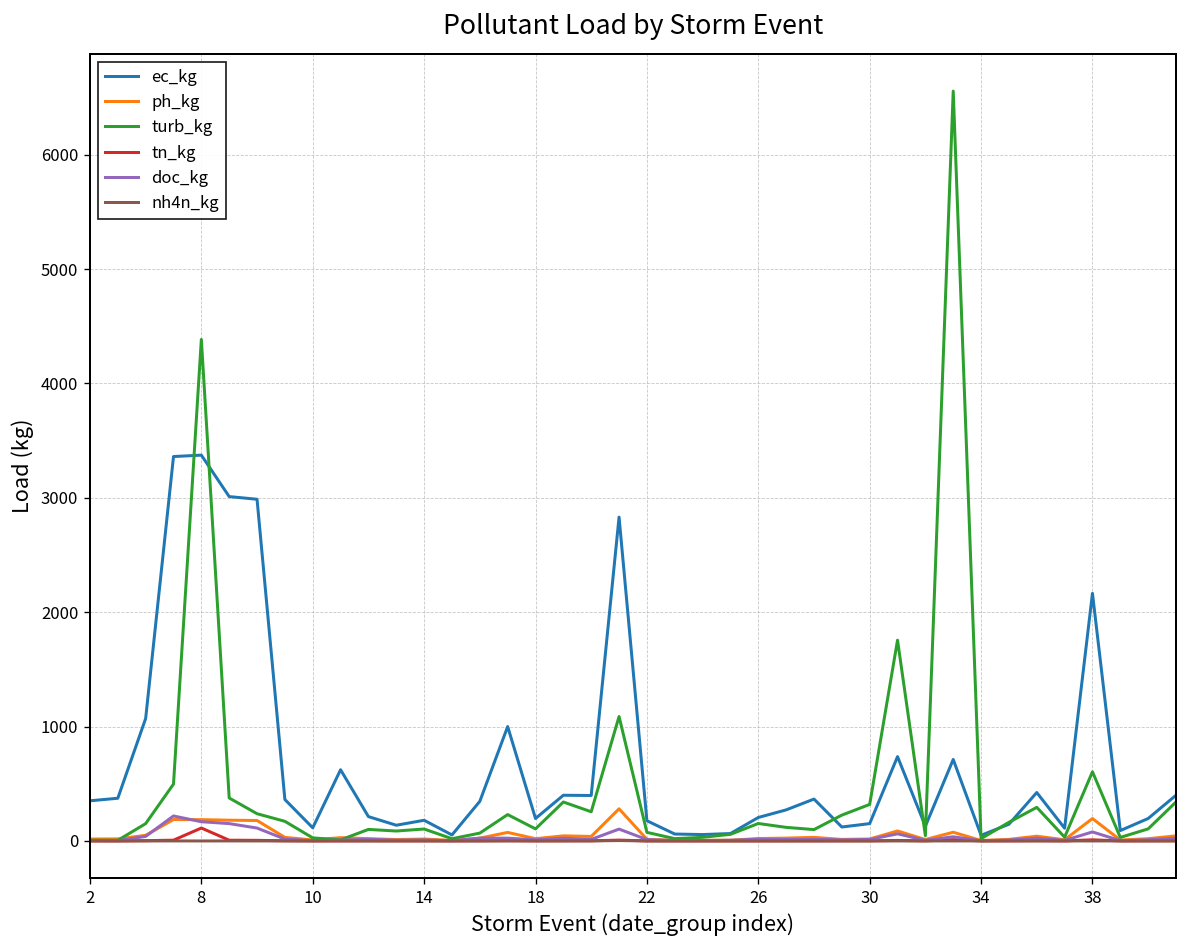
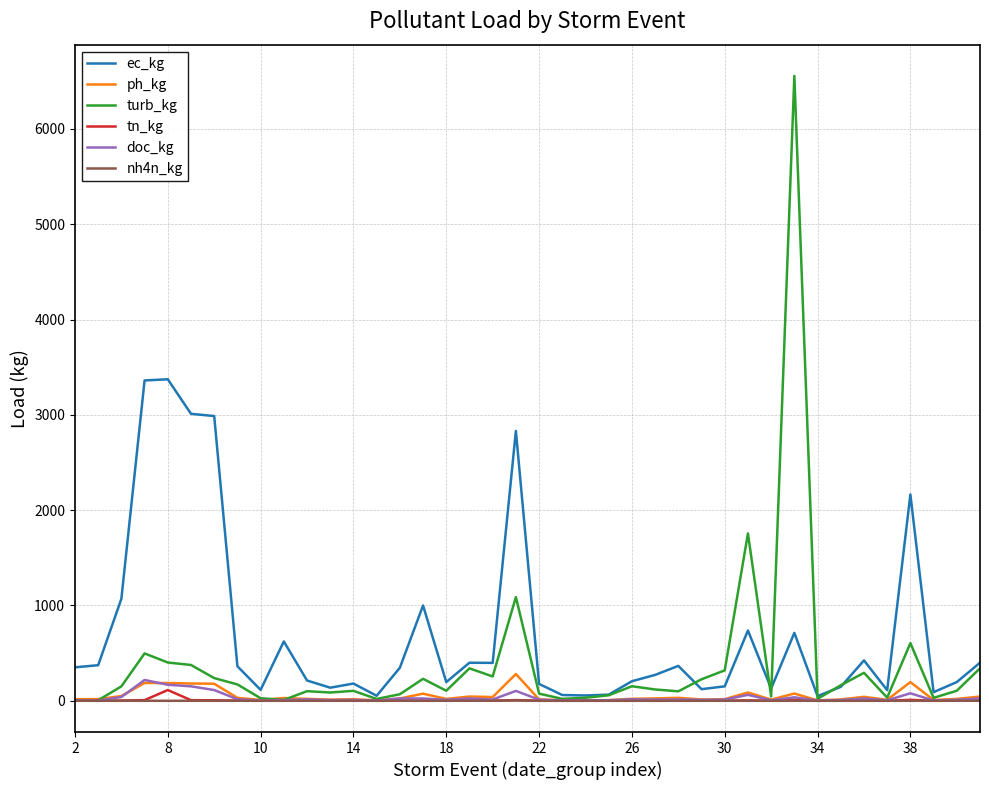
turb_kg, 8: 4400 -> 400
